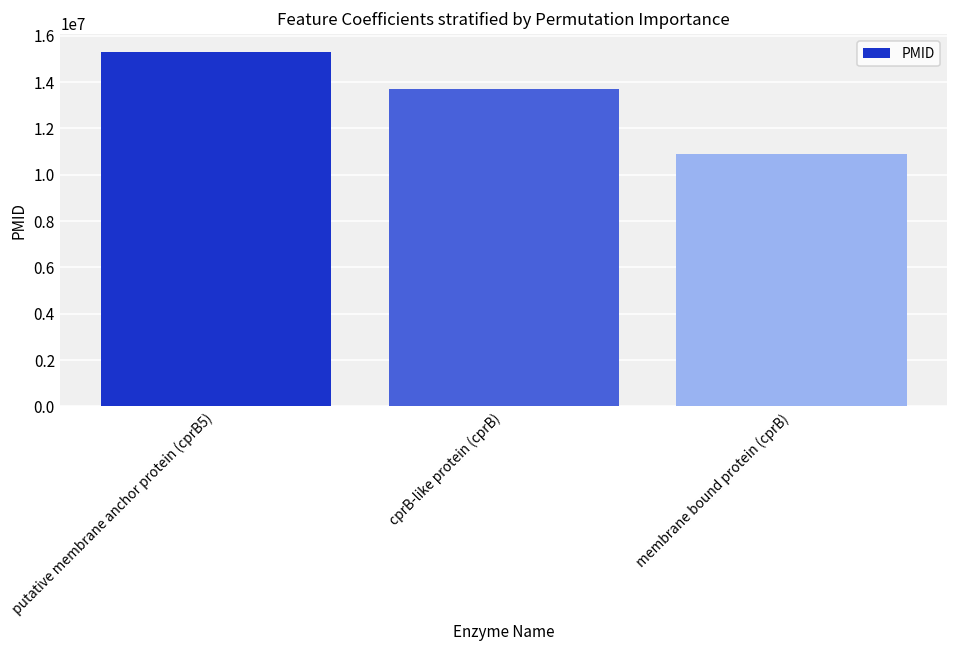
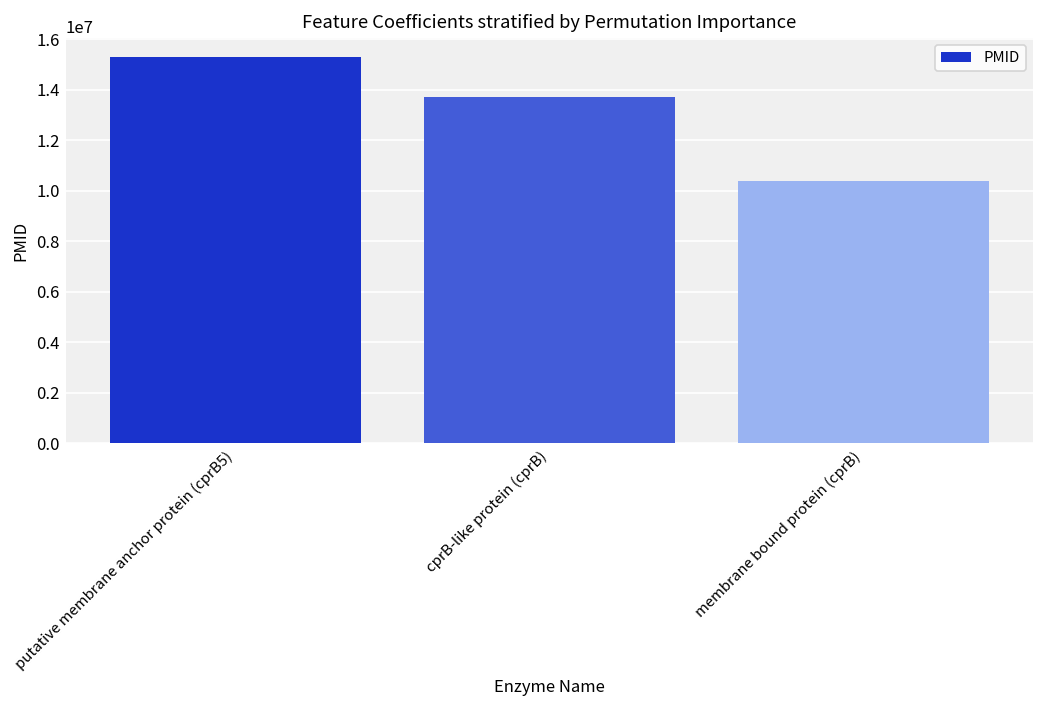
membrane bound protein (cprB): 10900000 -> 10400000
